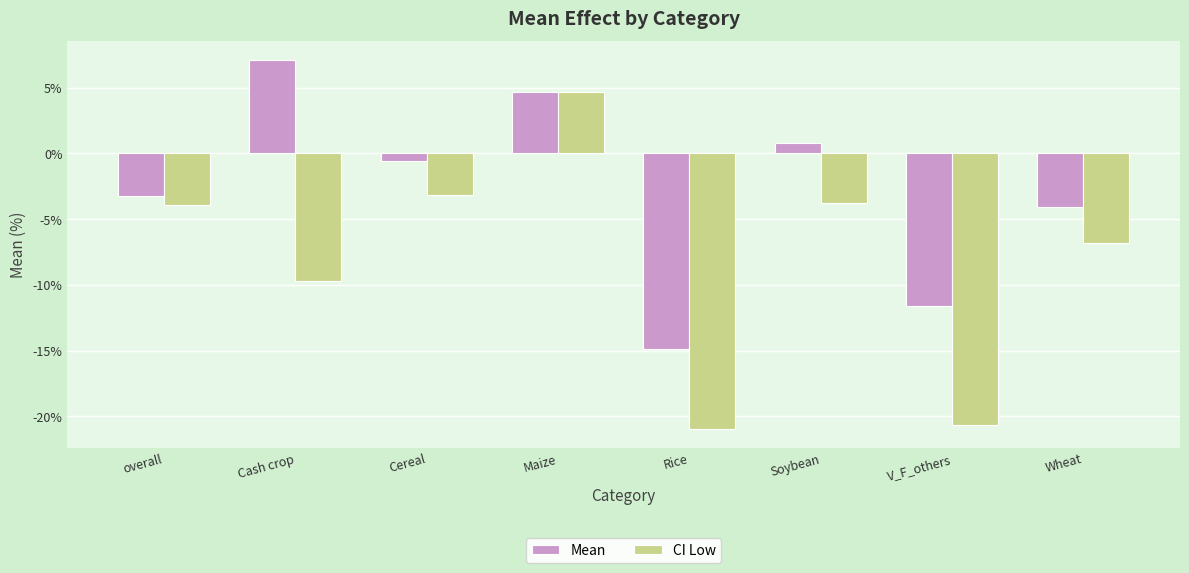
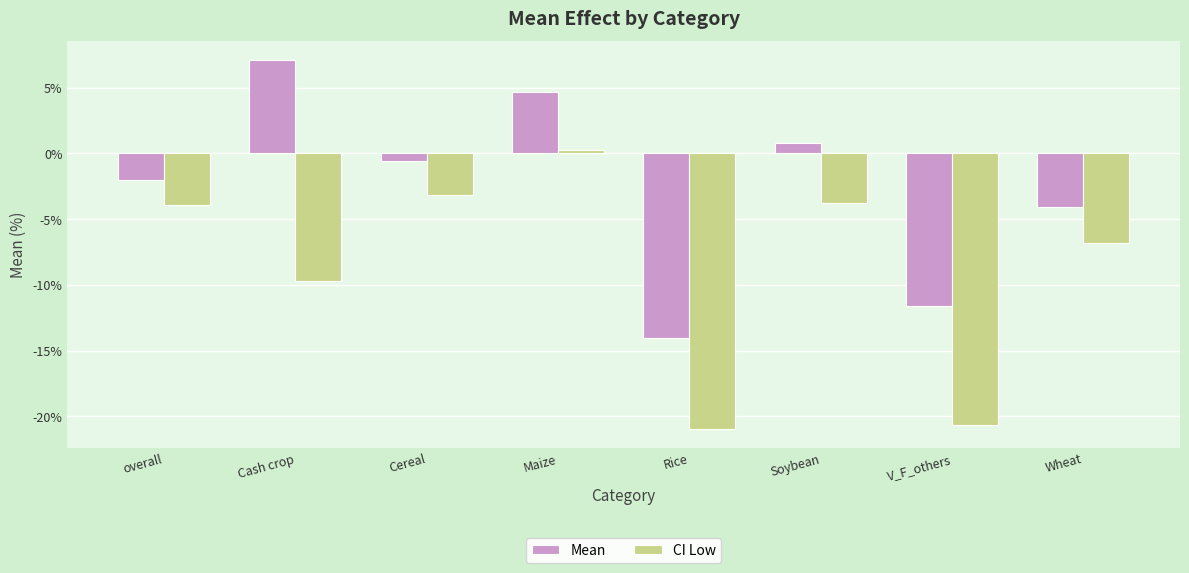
Mean, overall: -3.2% -> -2.0%
CI Low, Maize: 4.6% -> 0.2%
Mean, Rice: -14.9% -> -14.1%
